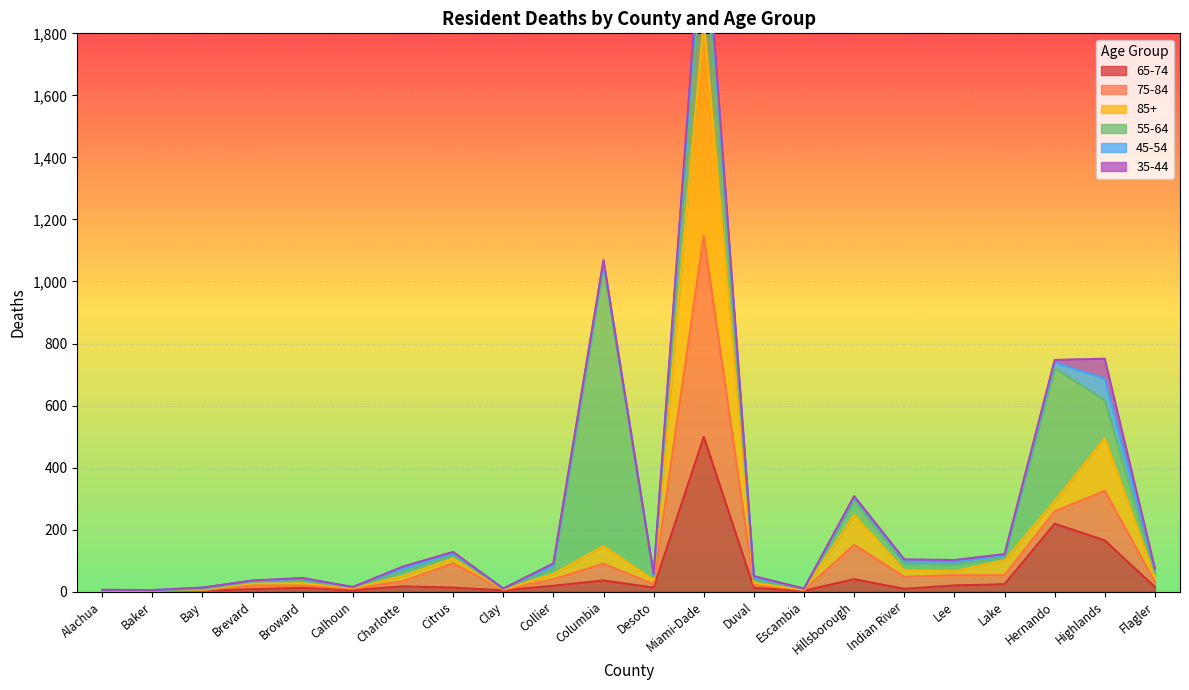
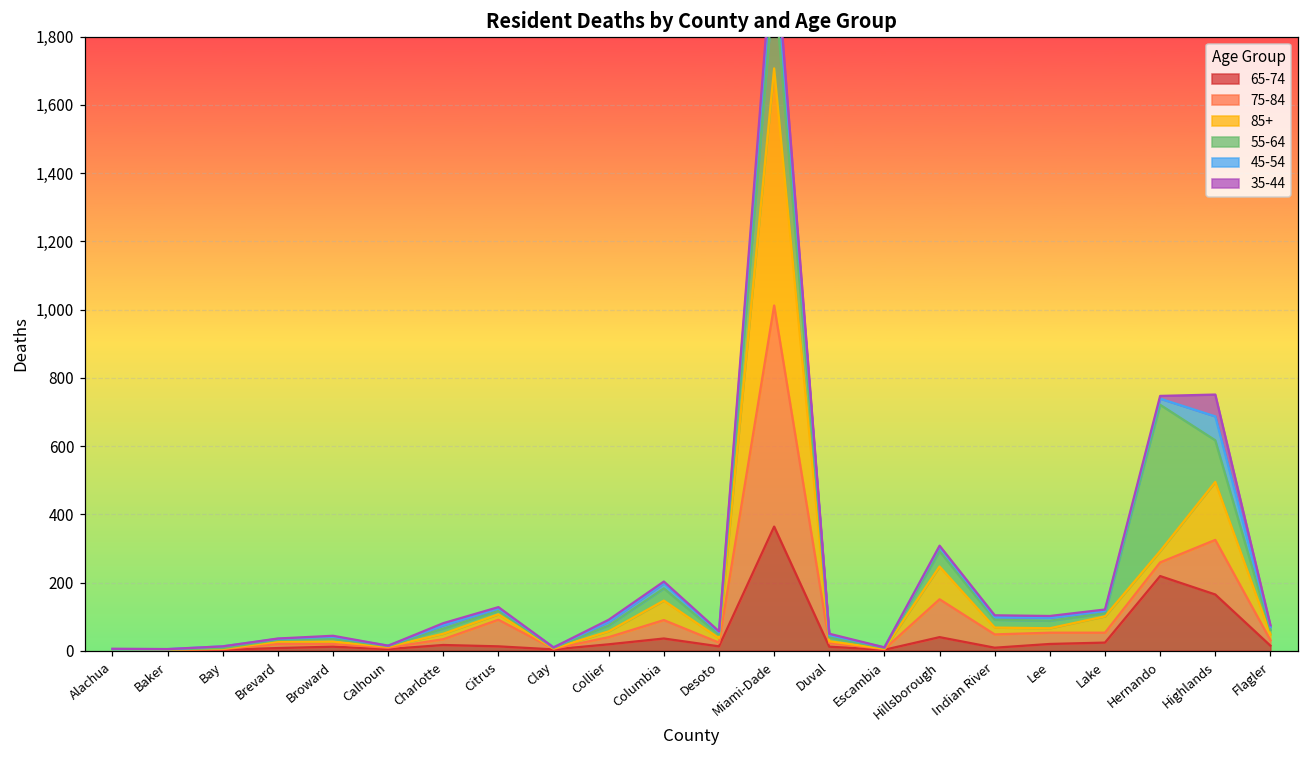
55-64, Columbia: 900 -> 40
65-74, Miami-Dade: 500 -> 360
